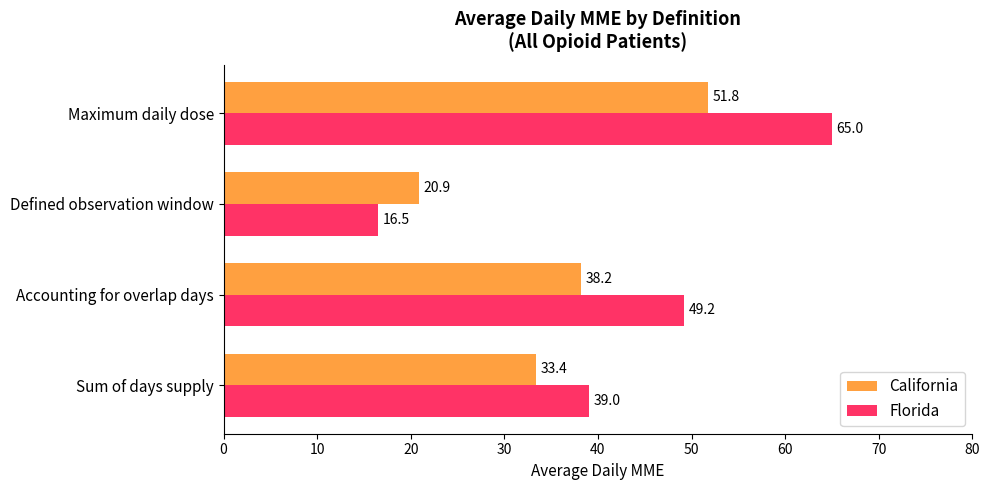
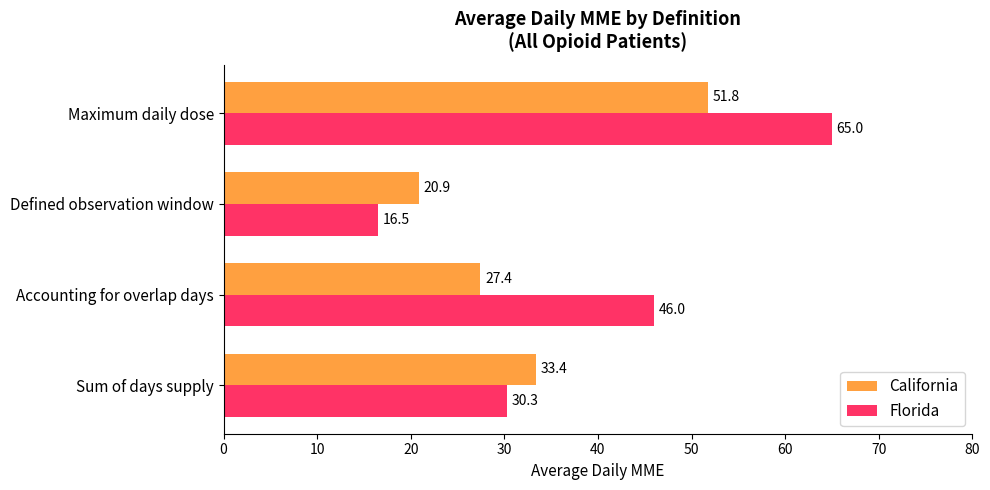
California, Accounting for overlap days: 38.2 -> 27.4
Florida, Accounting for overlap days: 49.2 -> 46.0
Florida, Sum of days supply: 39.0 -> 30.3
